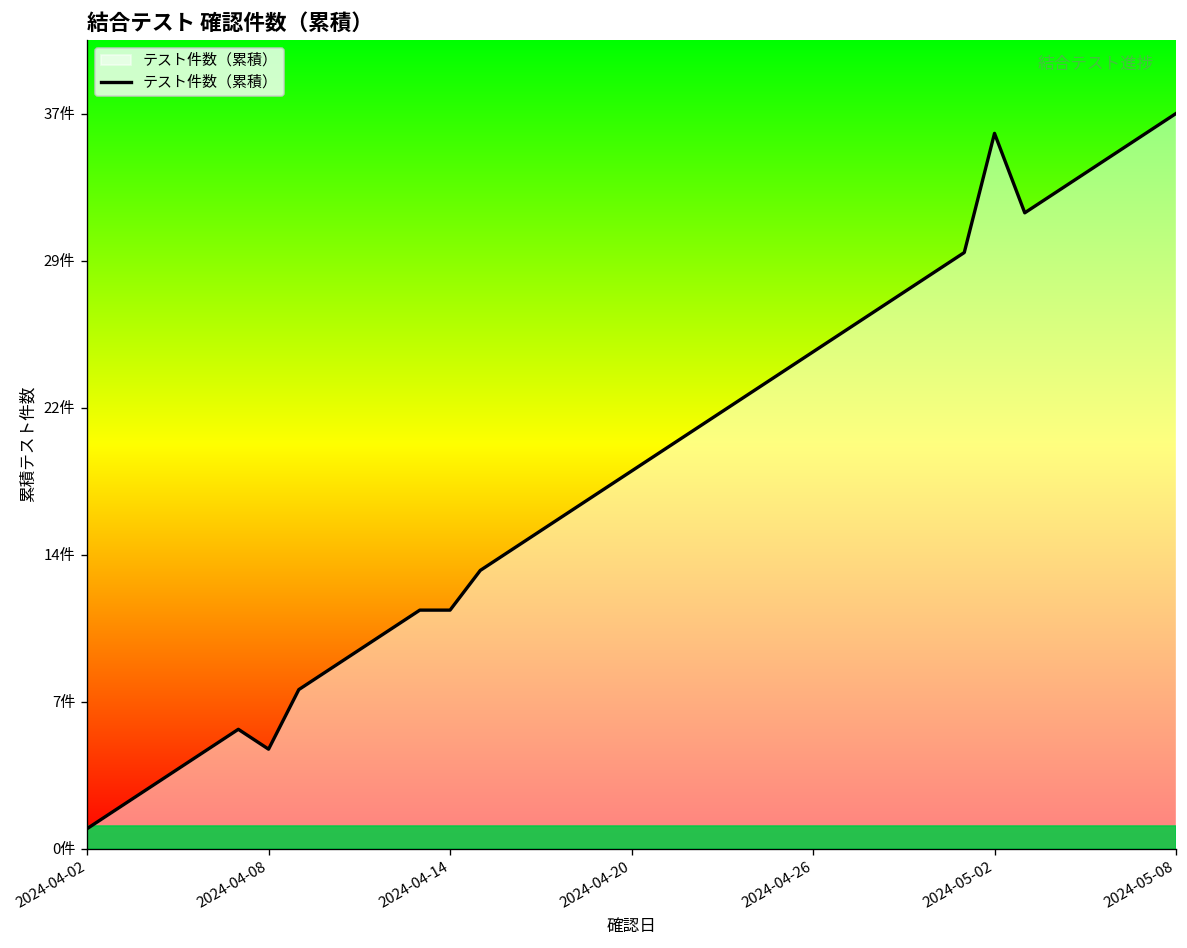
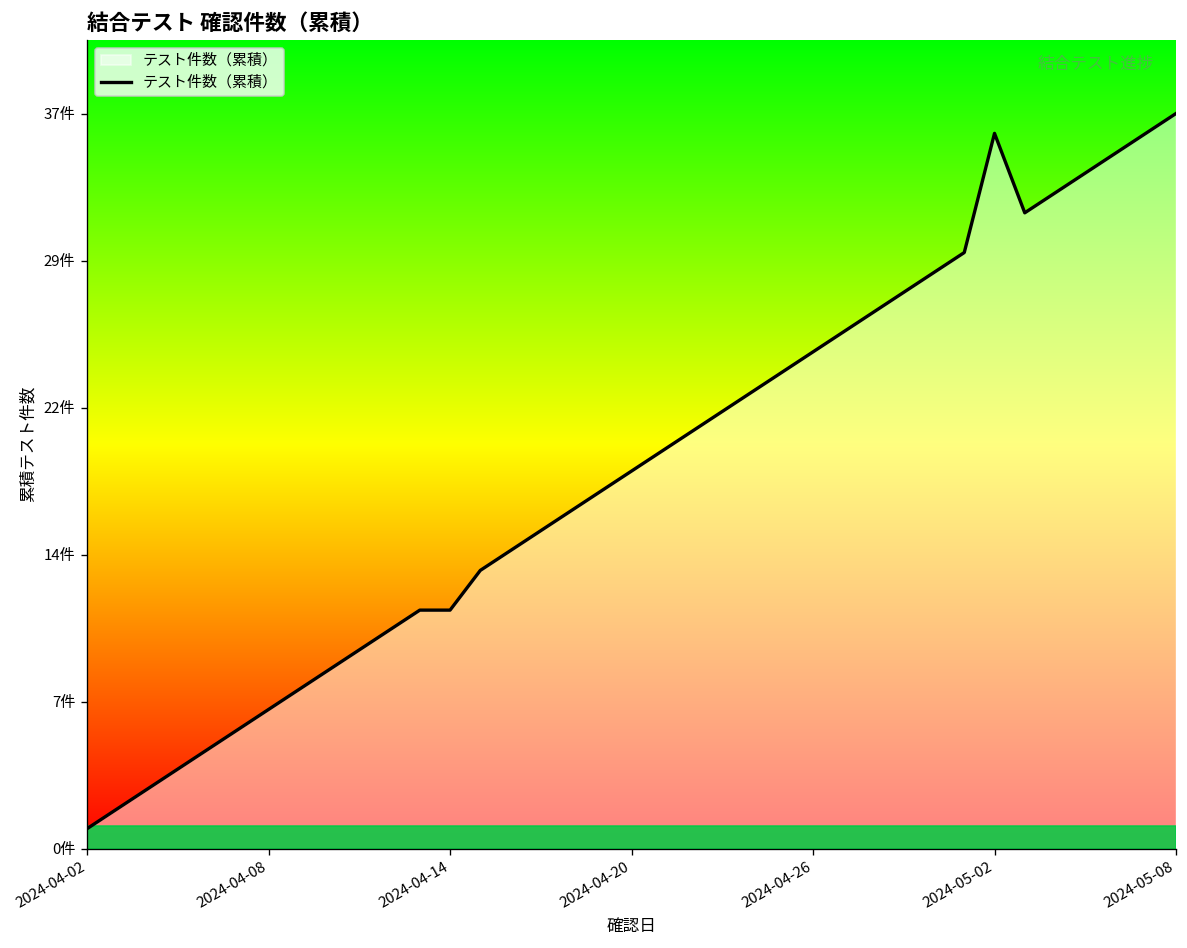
2024-04-08: 5件 -> 7件
